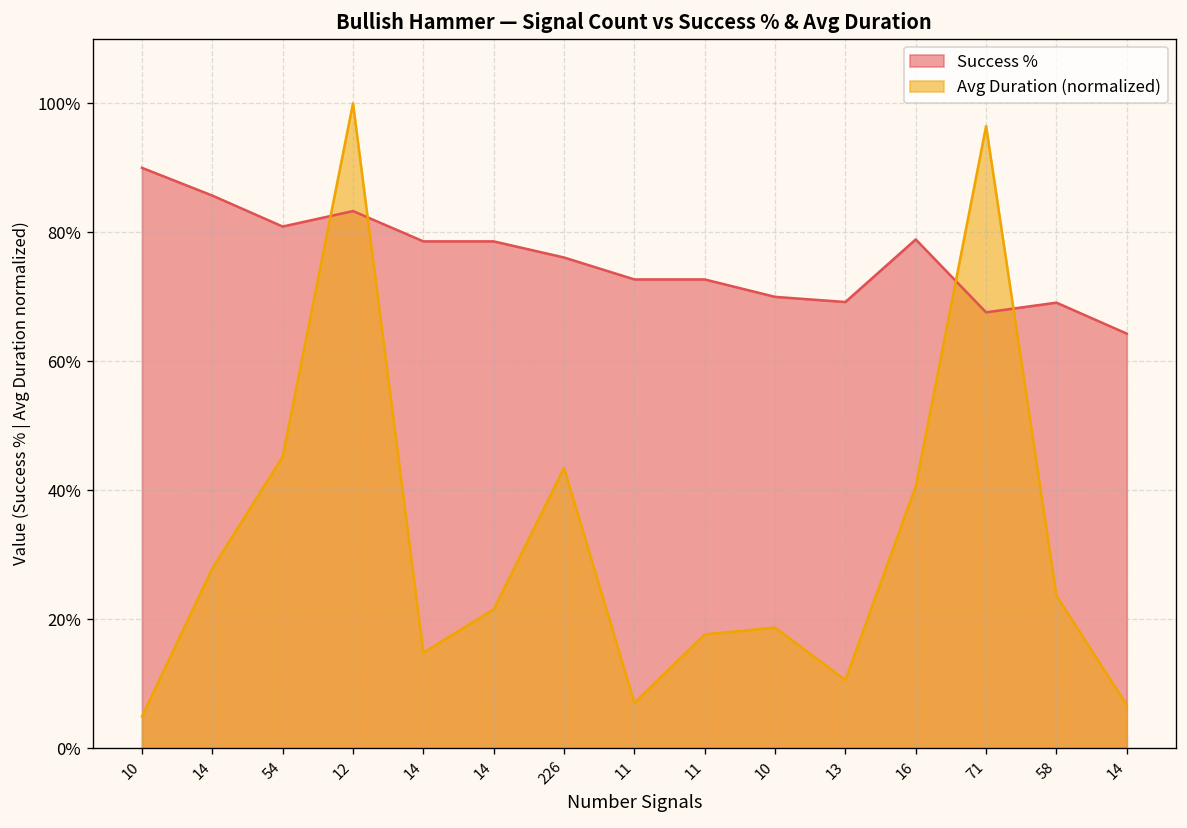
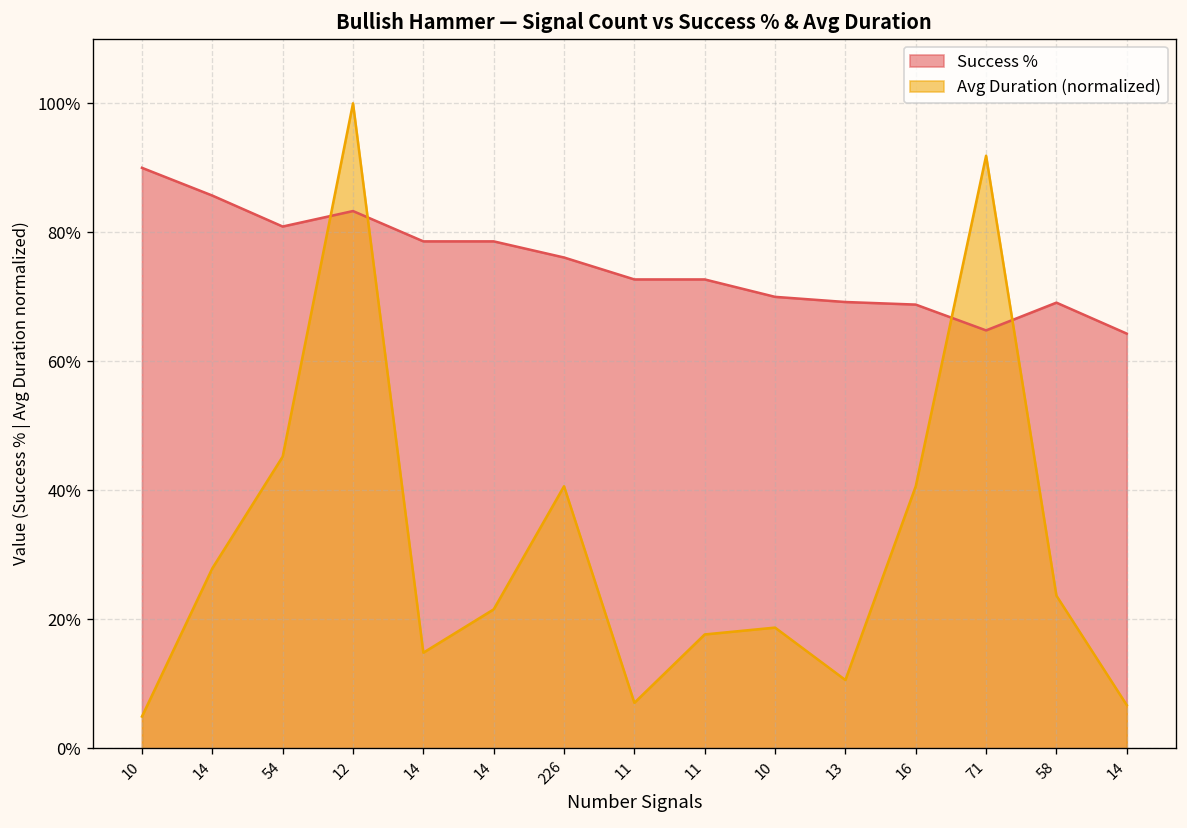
Avg Duration (normalized), 226: 43% -> 41%
Success %, 16: 79% -> 69%
Success %, 71: 68% -> 65%
Avg Duration (normalized), 71: 96% -> 92%
